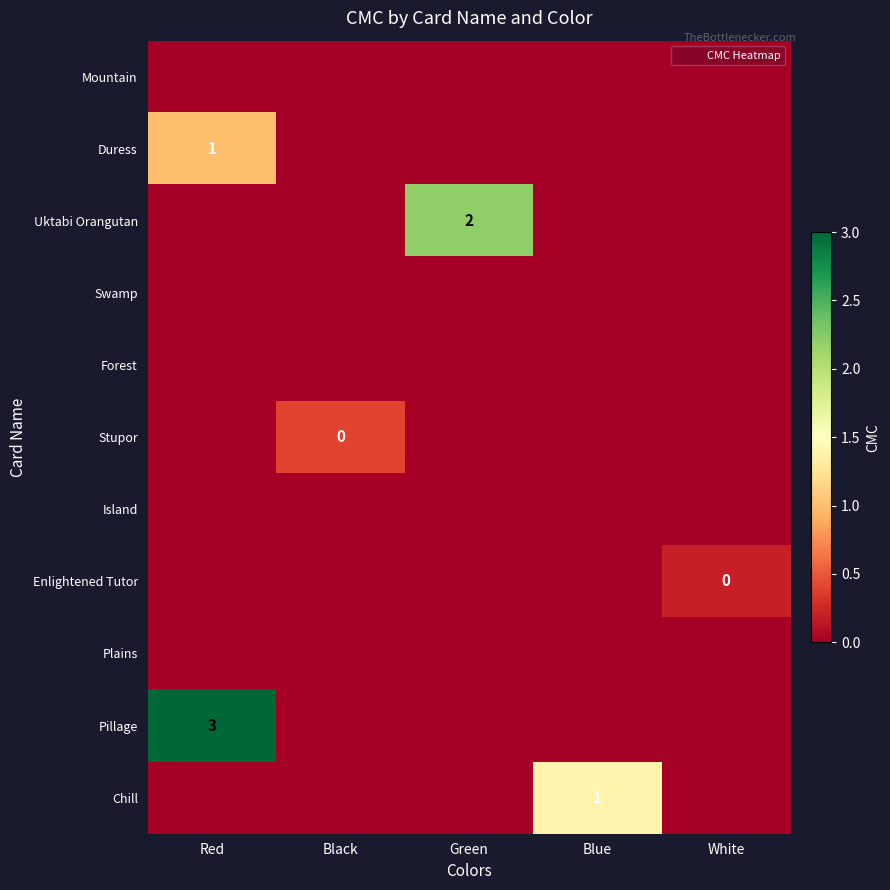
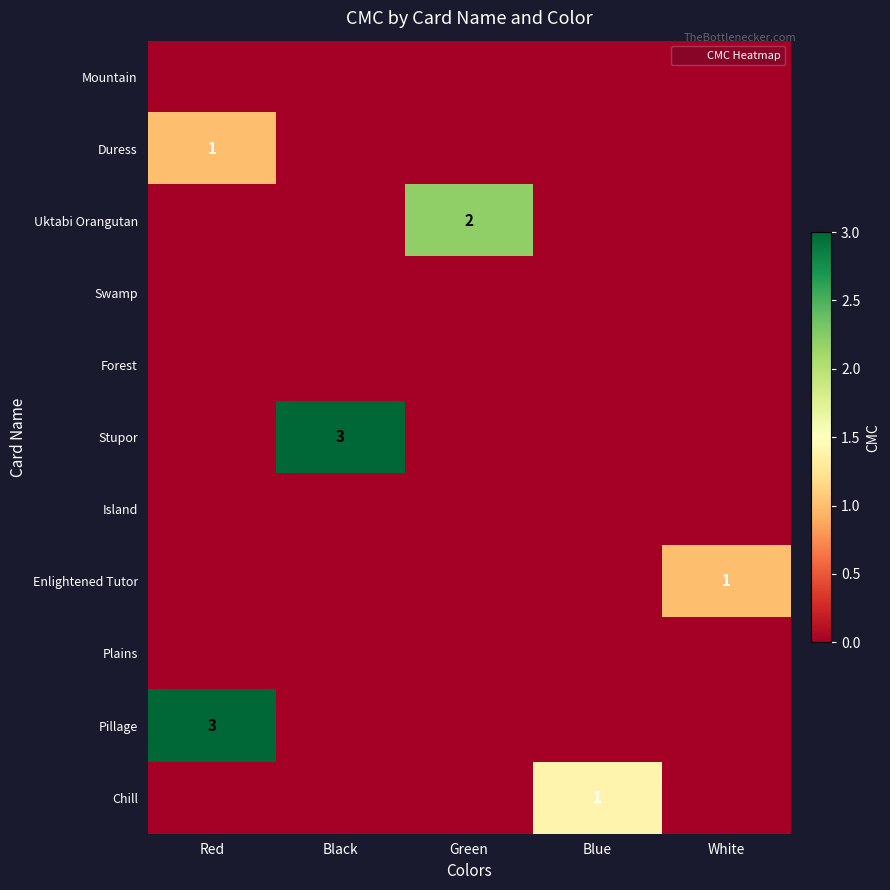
Stupor, Black: 0 -> 3
Enlightened Tutor, White: 0 -> 1
